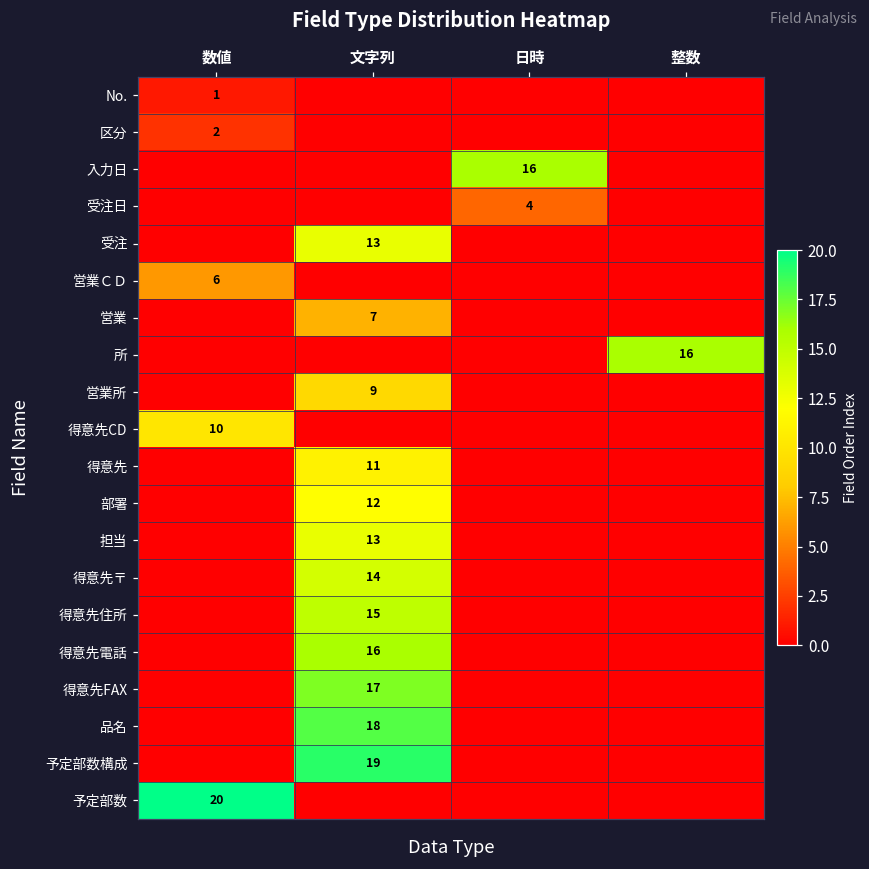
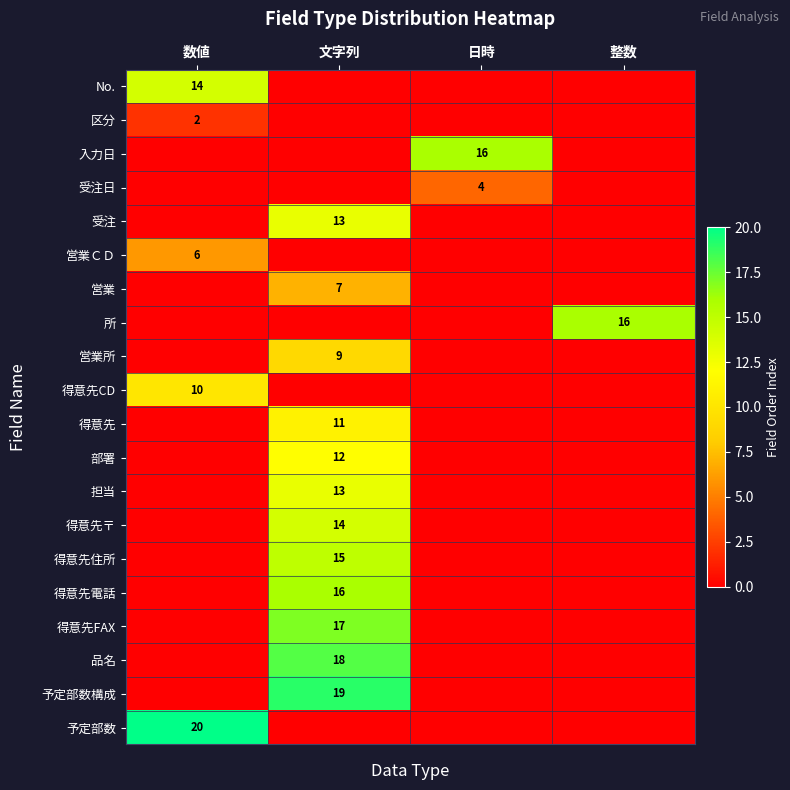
No., 数値: 1 -> 14
